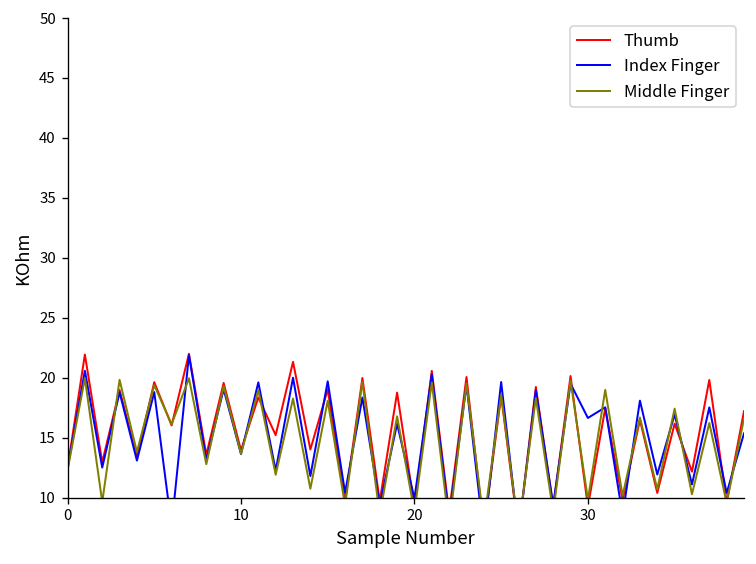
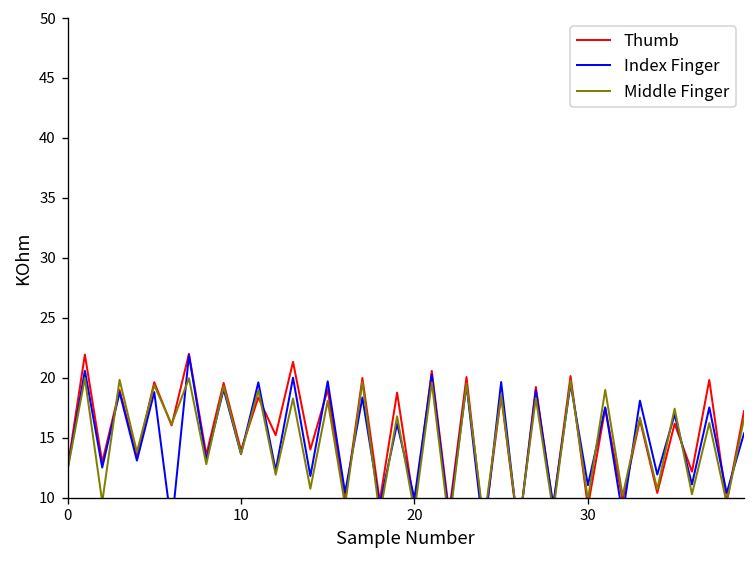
Index Finger, 30: 17 -> 11
